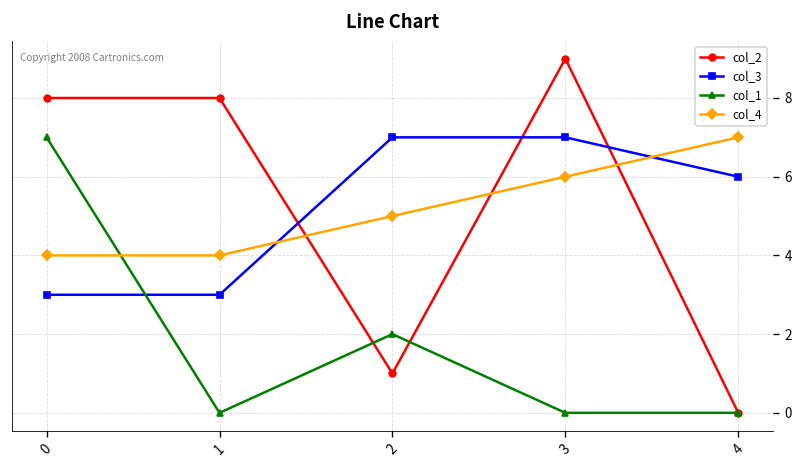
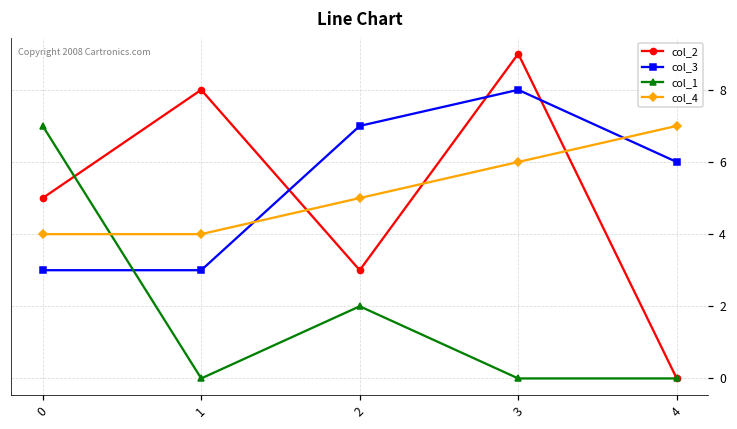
col_2, 0: 8 -> 5
col_2, 2: 1 -> 3
col_3, 3: 7 -> 8
